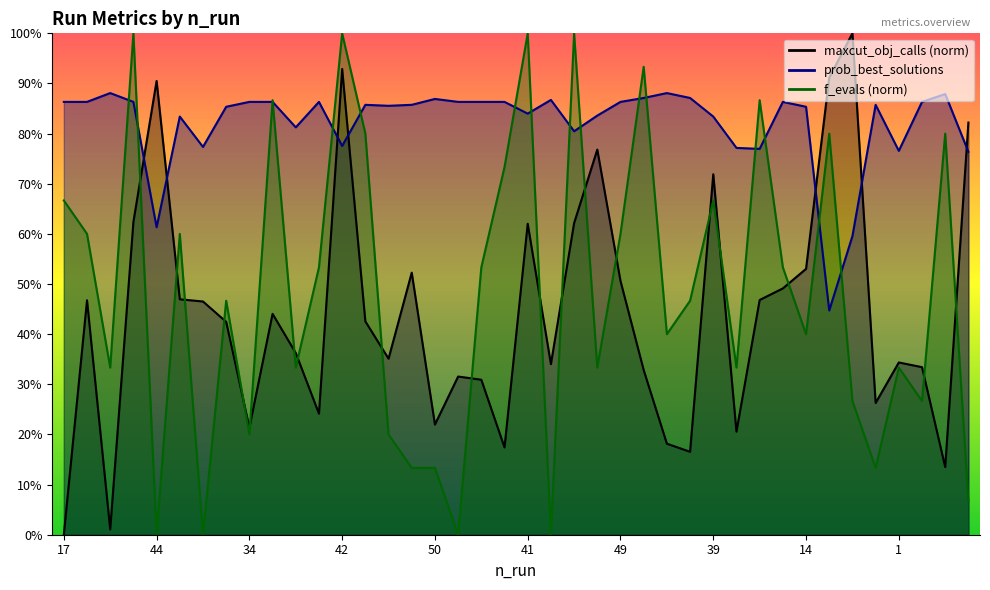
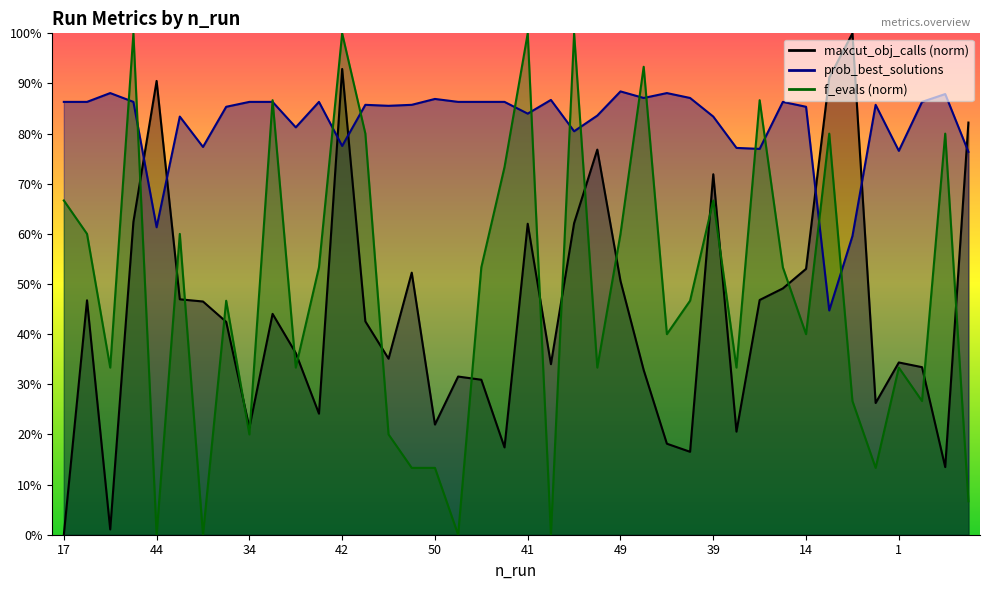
prob_best_solutions, 49: 86% -> 88%
